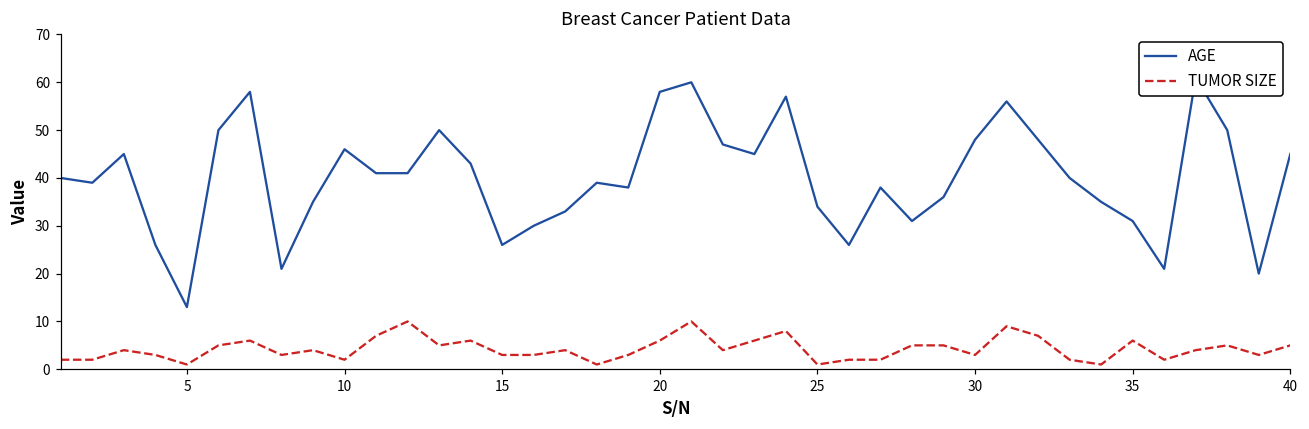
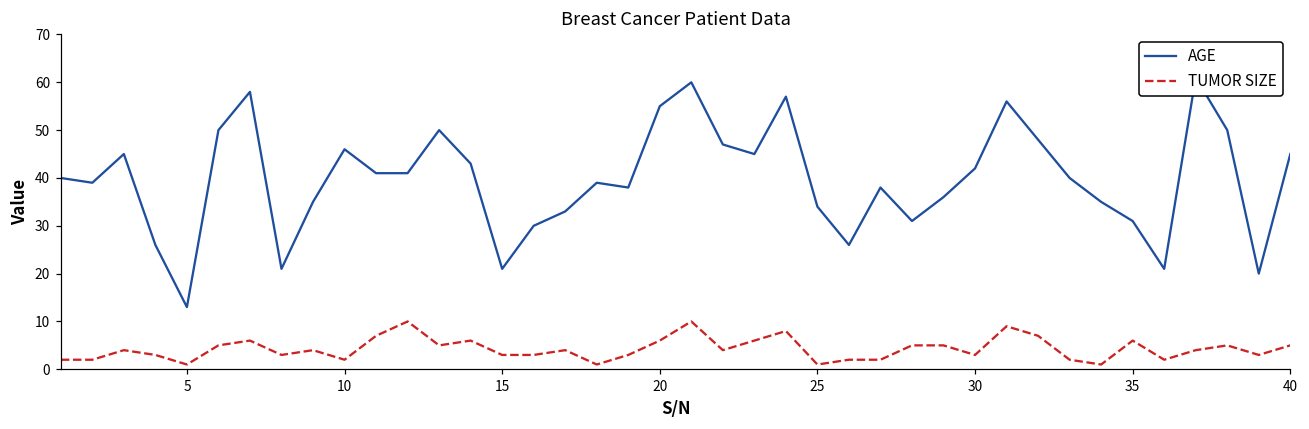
AGE, 15: 26 -> 21
AGE, 20: 58 -> 55
AGE, 30: 48 -> 42
